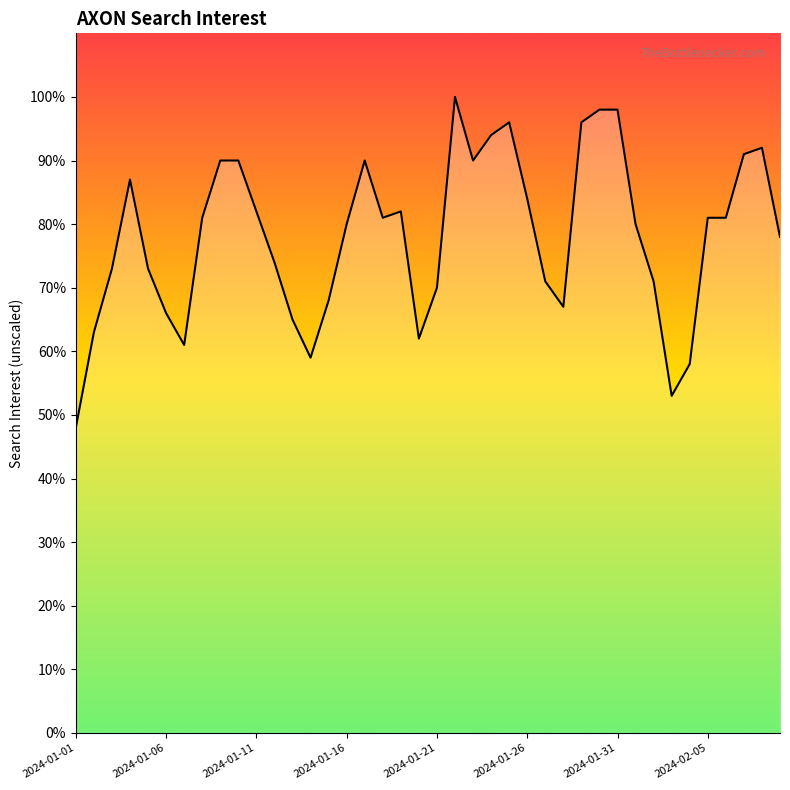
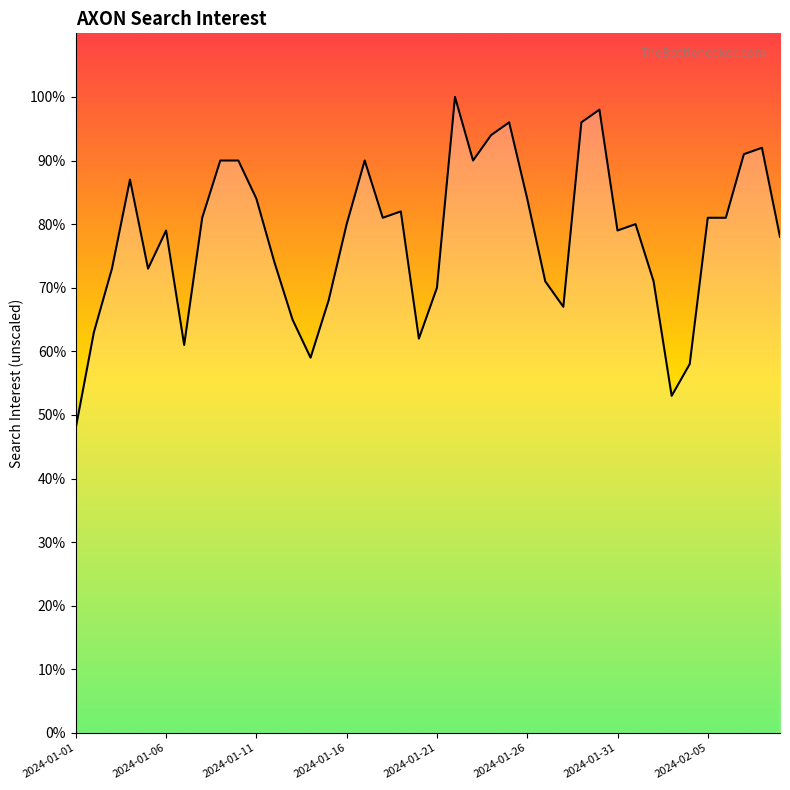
2024-01-06: 66% -> 79%
2024-01-11: 82% -> 84%
2024-01-31: 98% -> 79%
